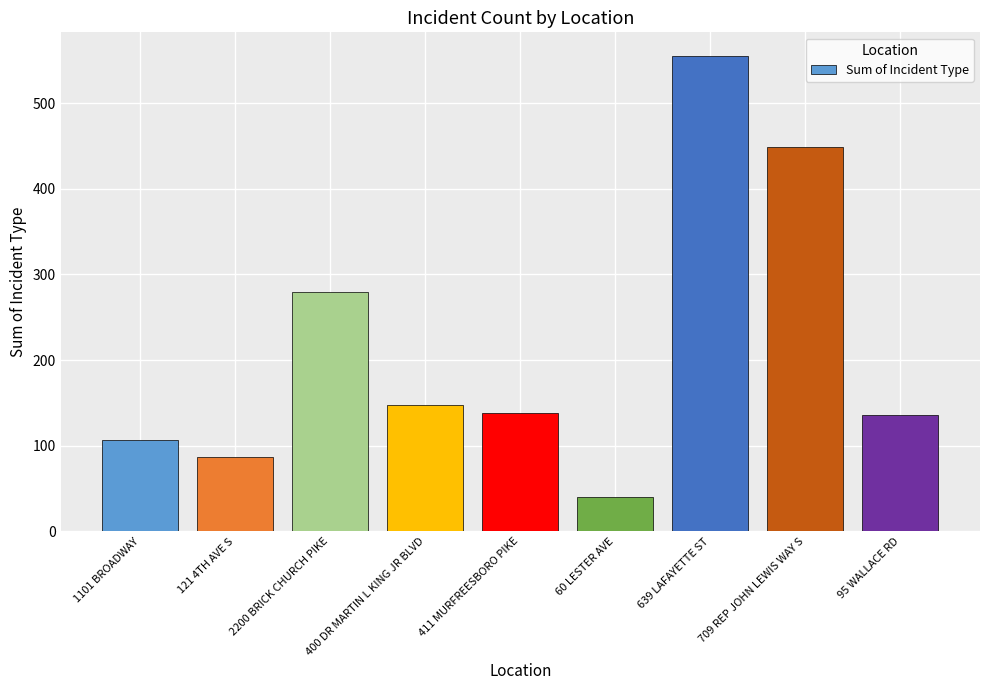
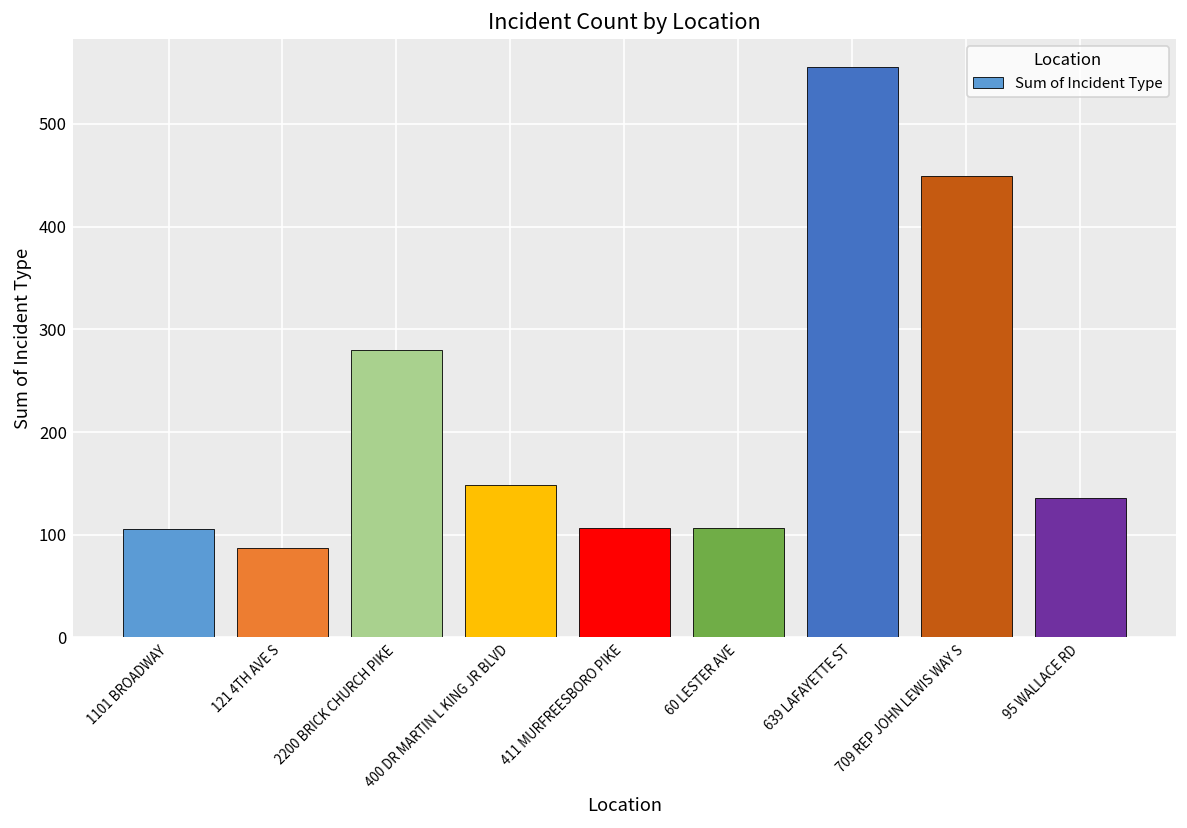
411 MURFREESBORO PIKE: 140 -> 110
60 LESTER AVE: 40 -> 110
